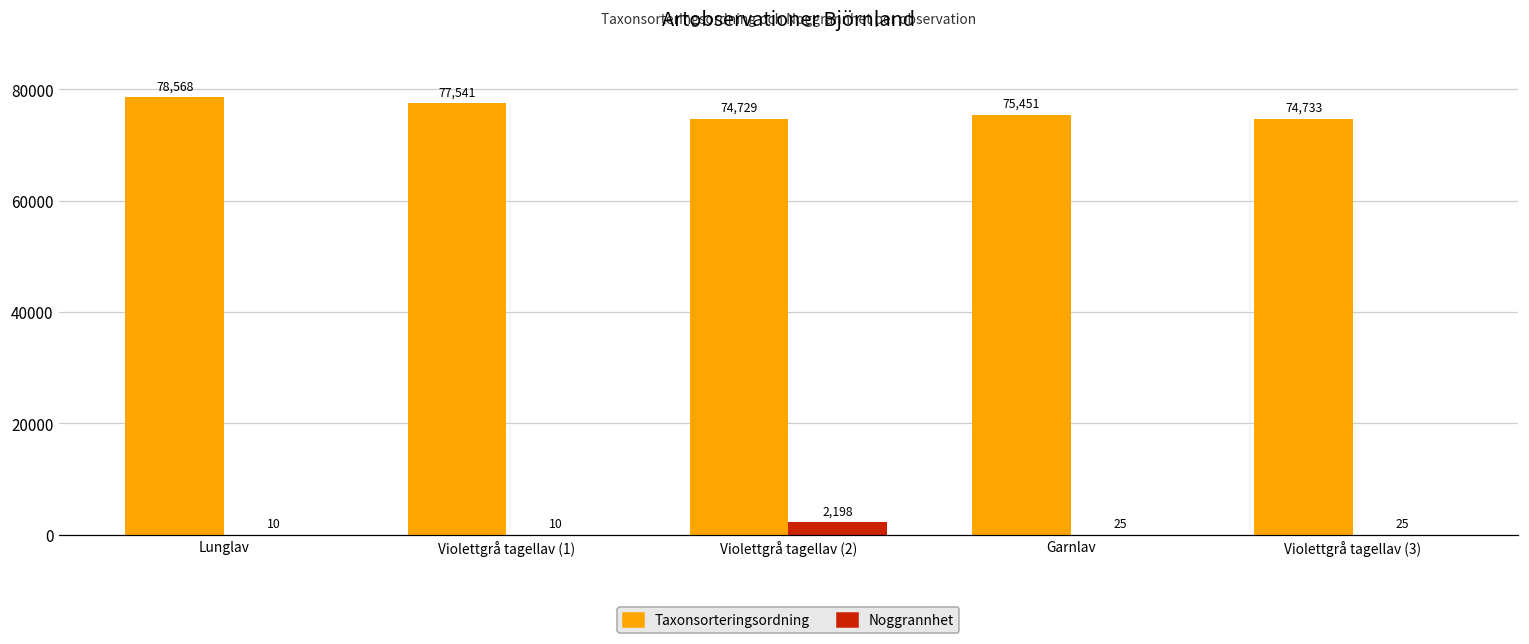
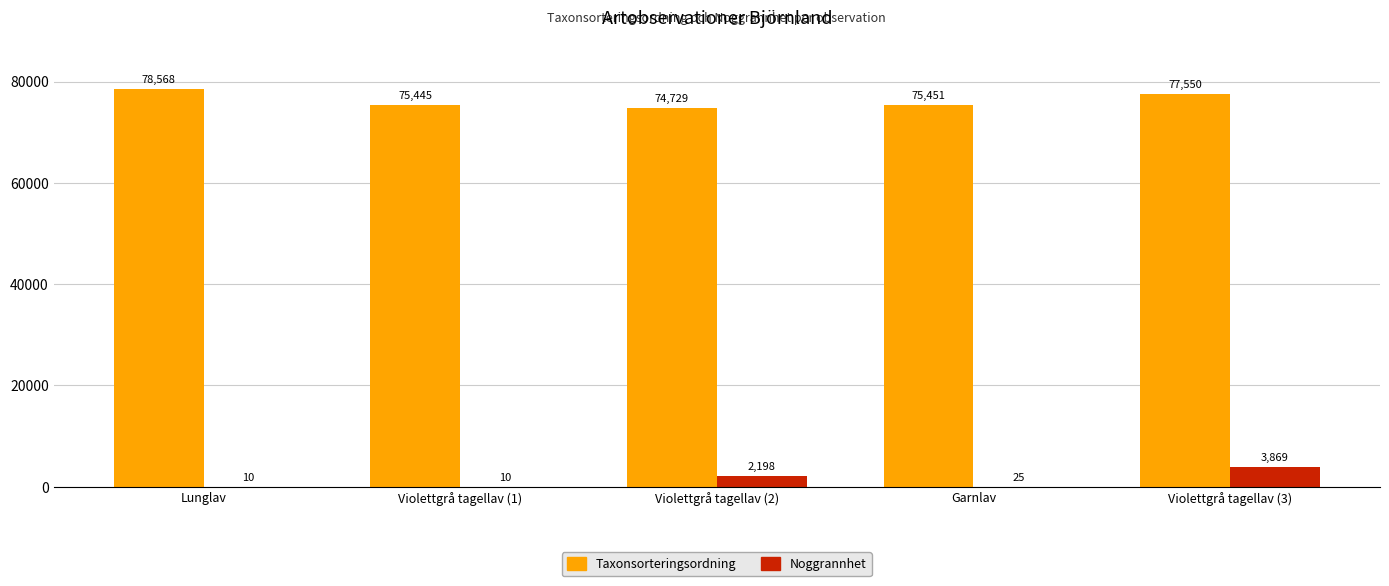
Taxonsorteringsordning, Violettgrå tagellav (1): 77,541 -> 75,445
Taxonsorteringsordning, Violettgrå tagellav (3): 74,733 -> 77,550
Noggrannhet, Violettgrå tagellav (3): 25 -> 3,869
